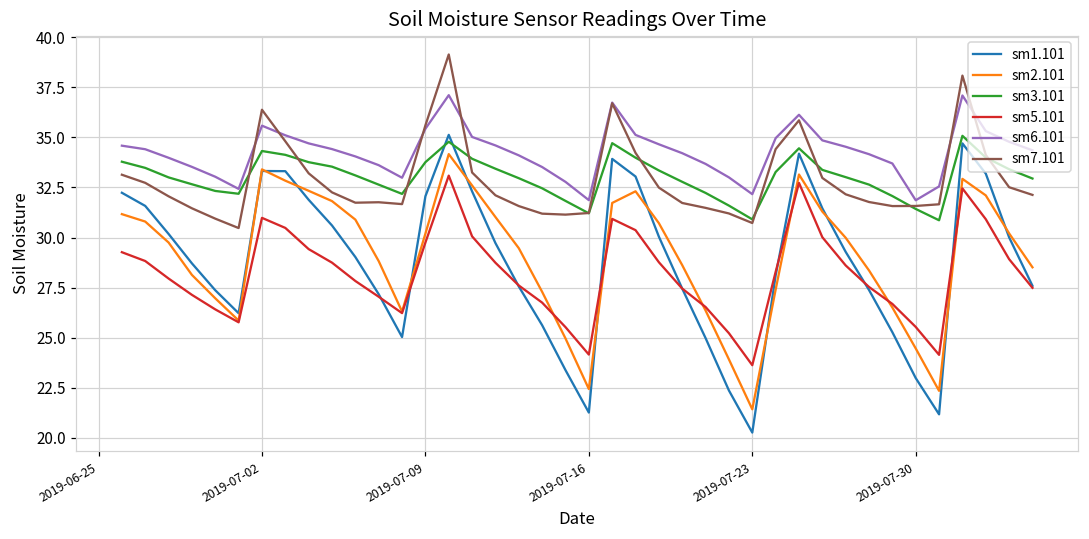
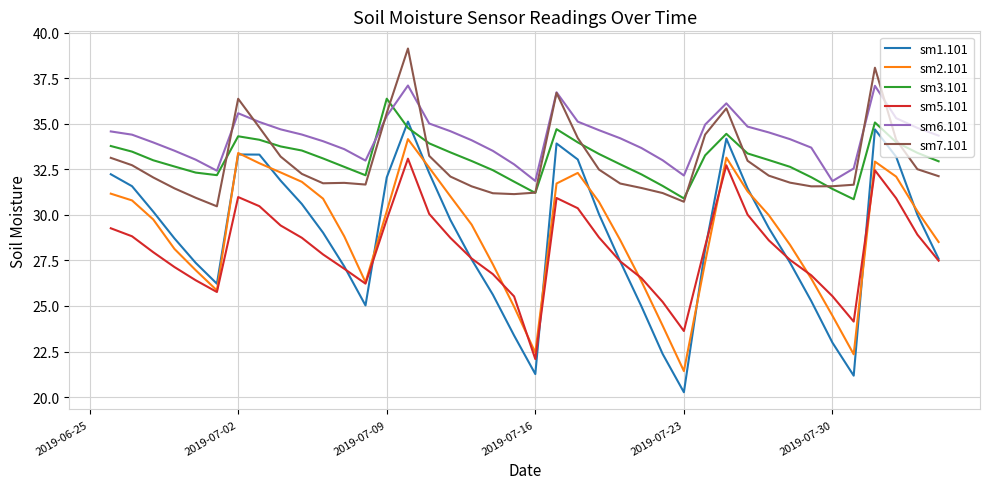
sm3.101, 2019-07-09: 33.8 -> 36.4
sm5.101, 2019-07-16: 24.2 -> 22.1
